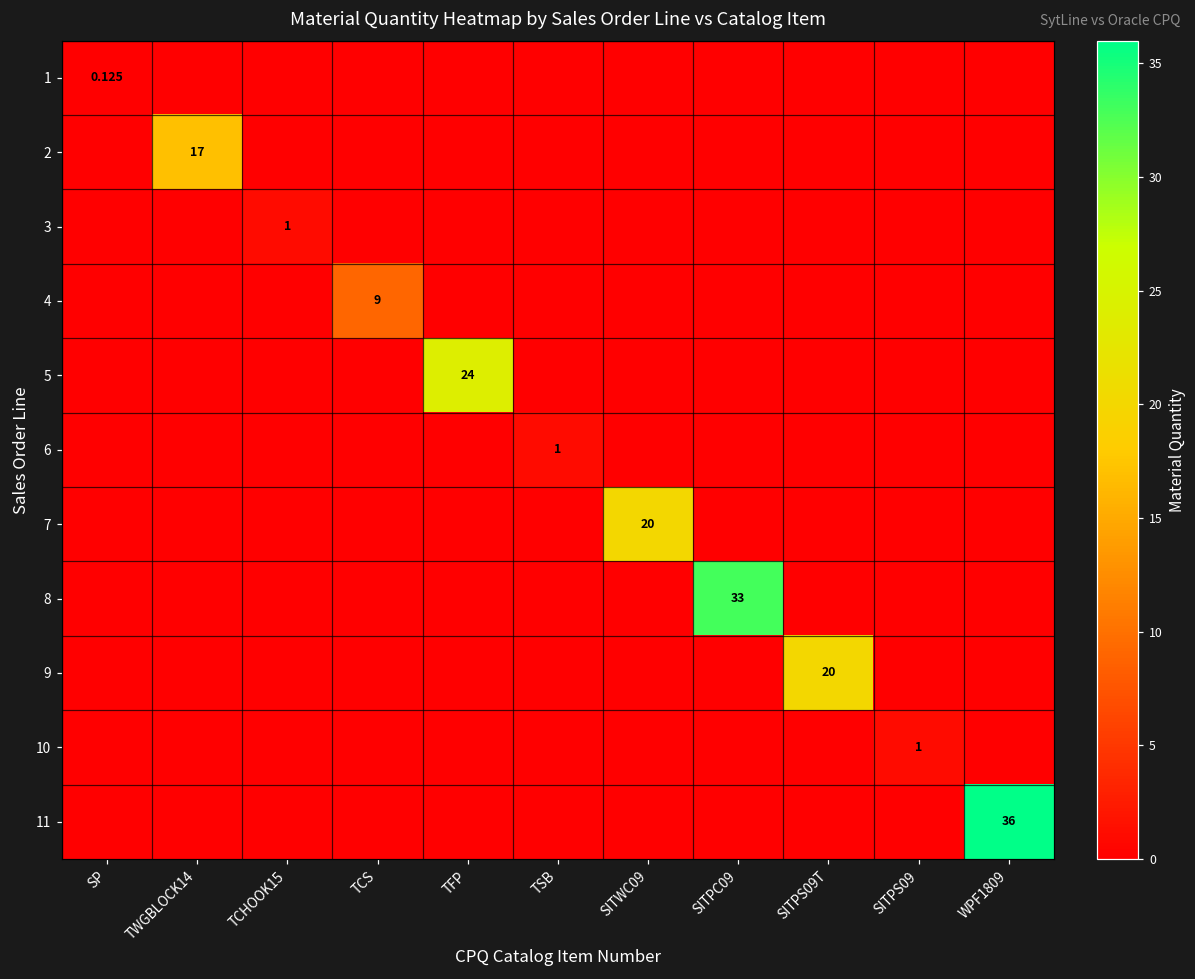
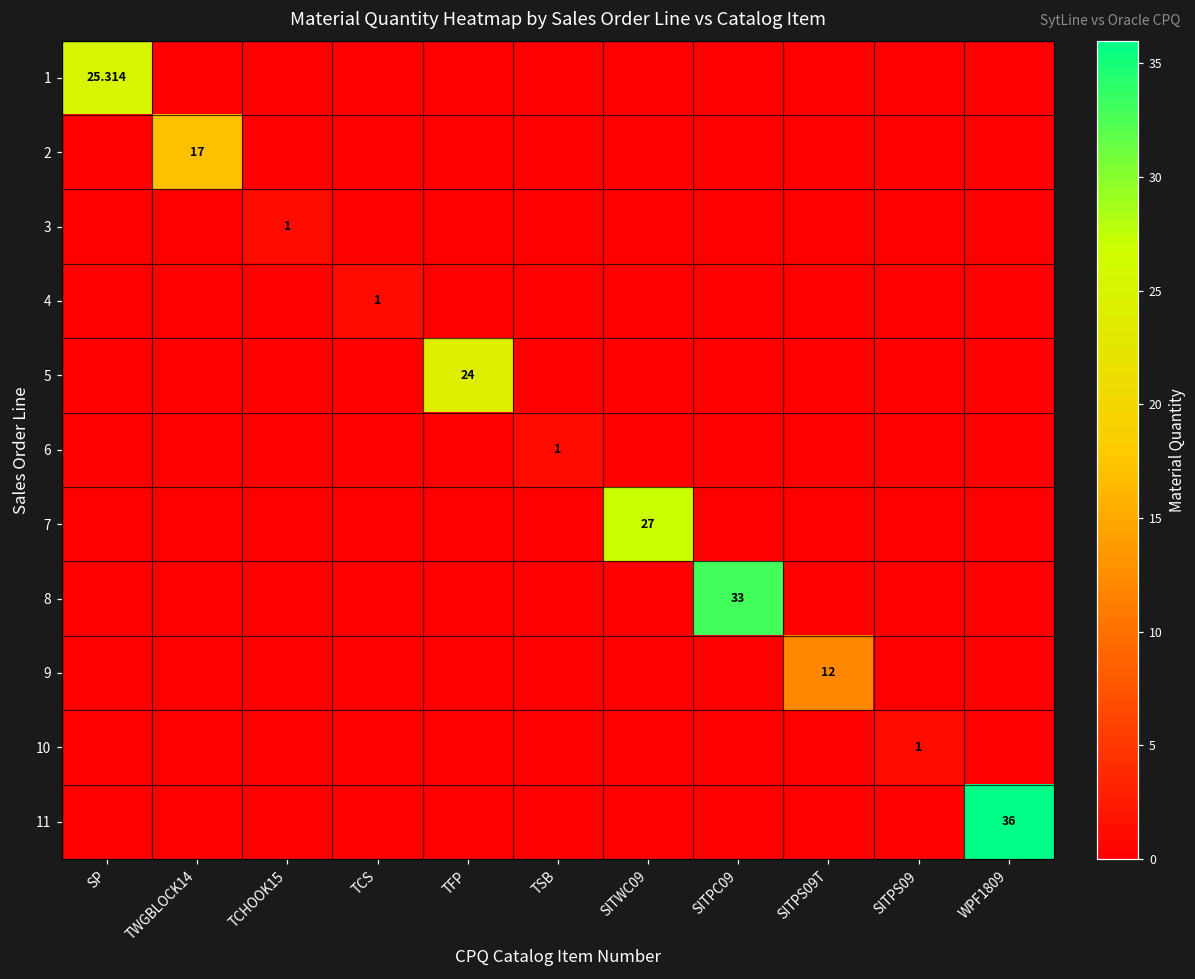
1, SP: 0.125 -> 25.314
4, TCS: 9 -> 1
7, SITWC09: 20 -> 27
9, SITPS09T: 20 -> 12
